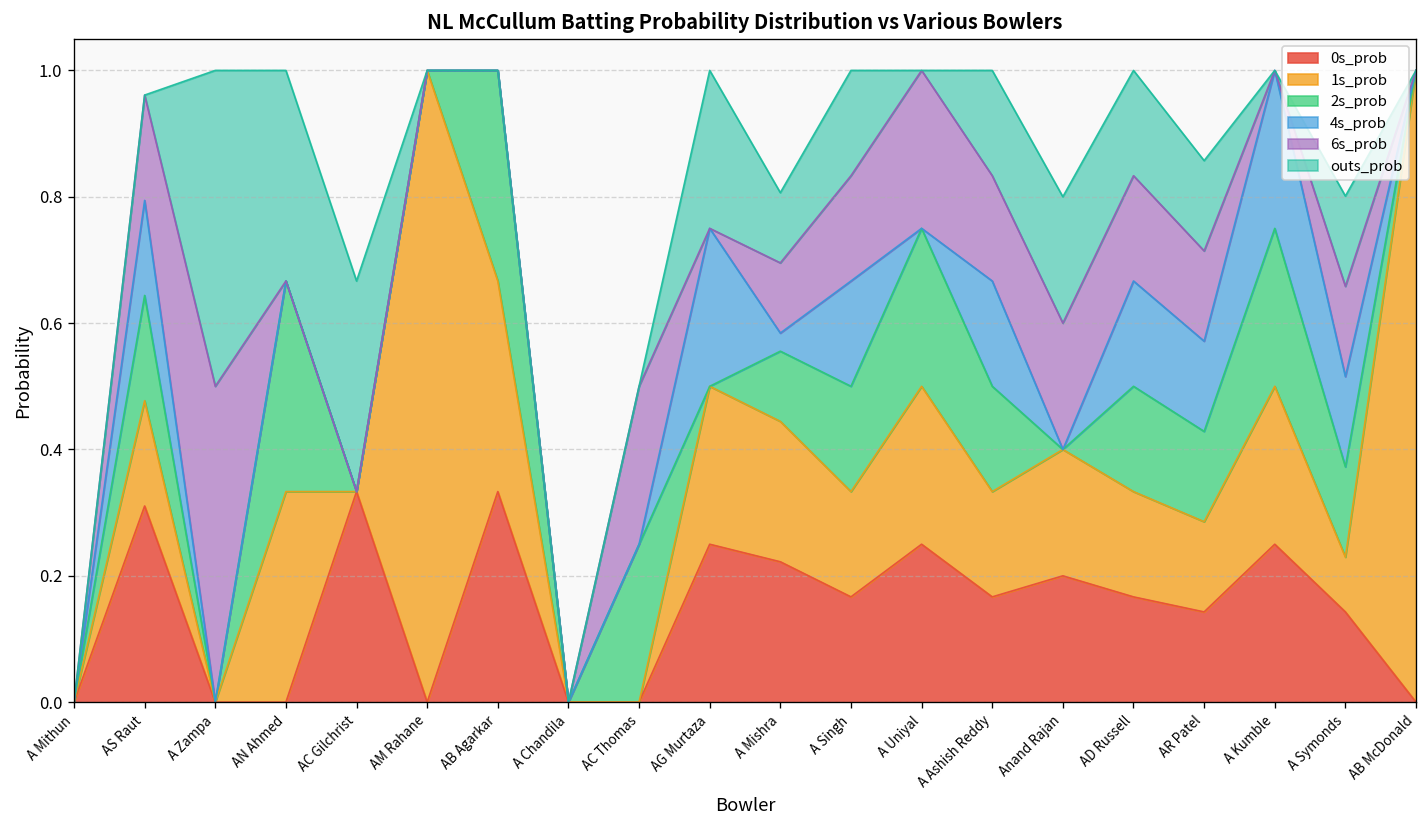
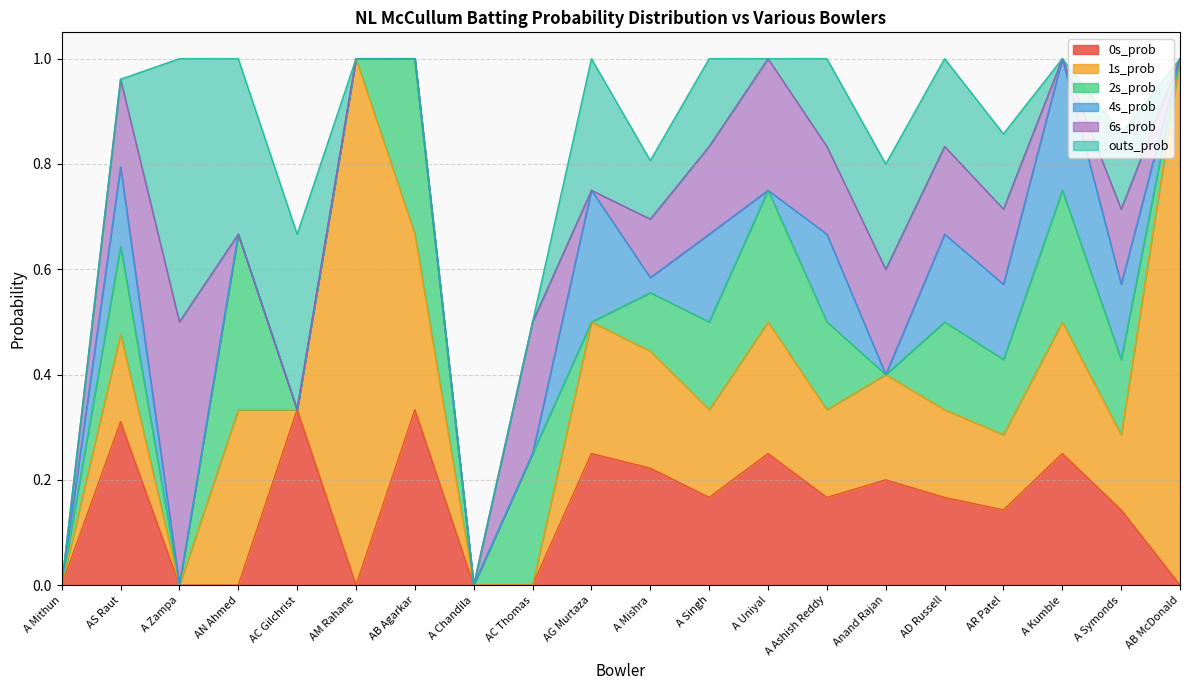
1s_prob, A Symonds: 0.09 -> 0.14
